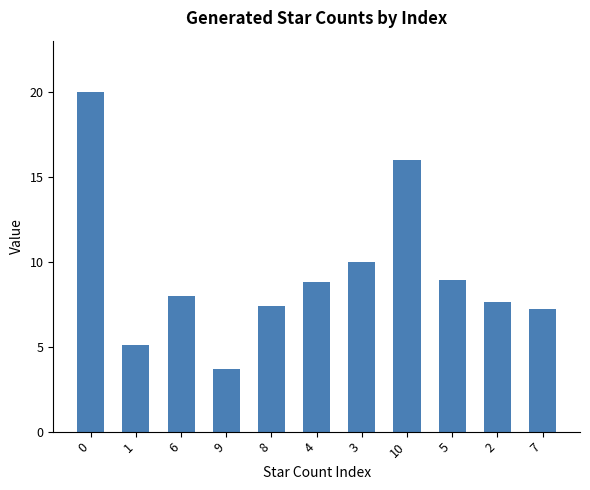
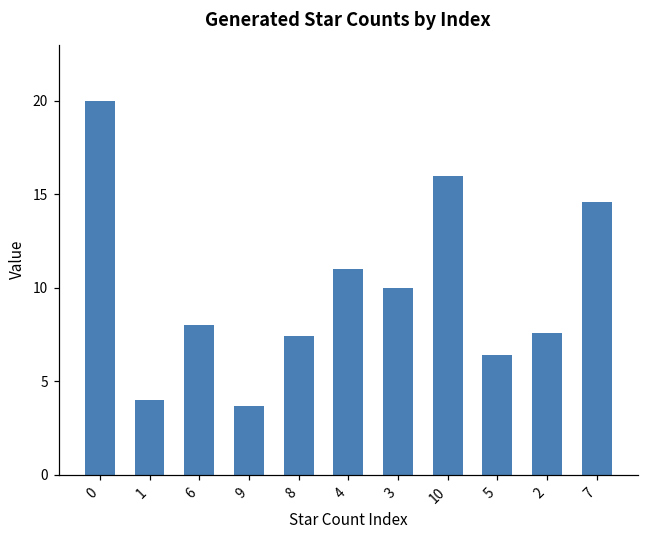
1: 5.1 -> 4.0
4: 8.8 -> 11.0
5: 8.9 -> 6.4
7: 7.2 -> 14.6
